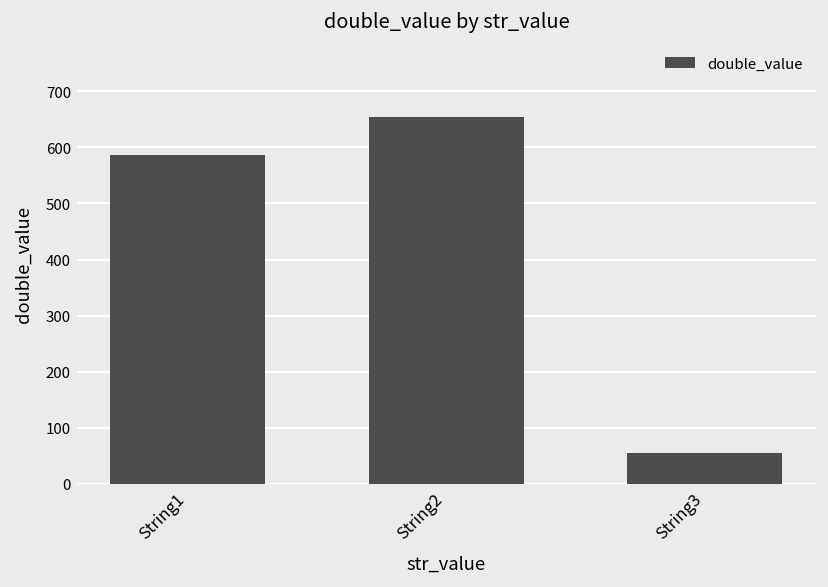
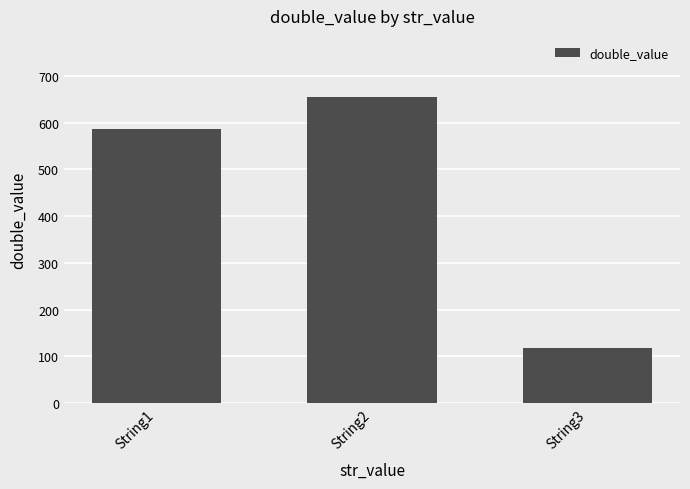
String3: 50 -> 120
